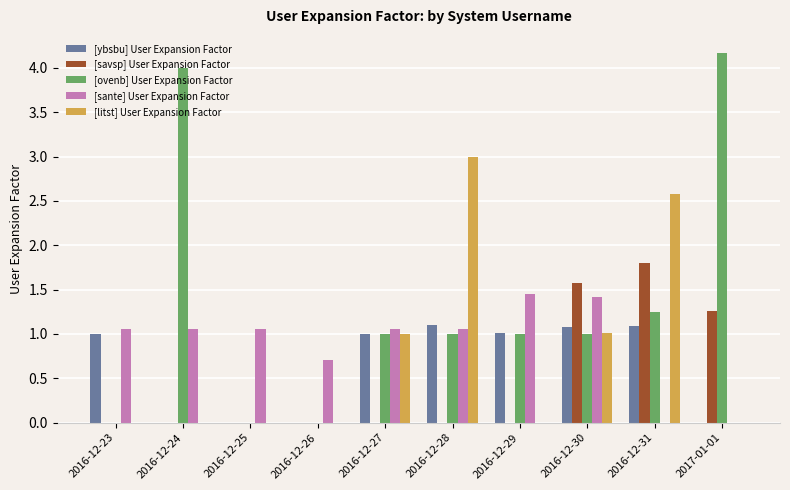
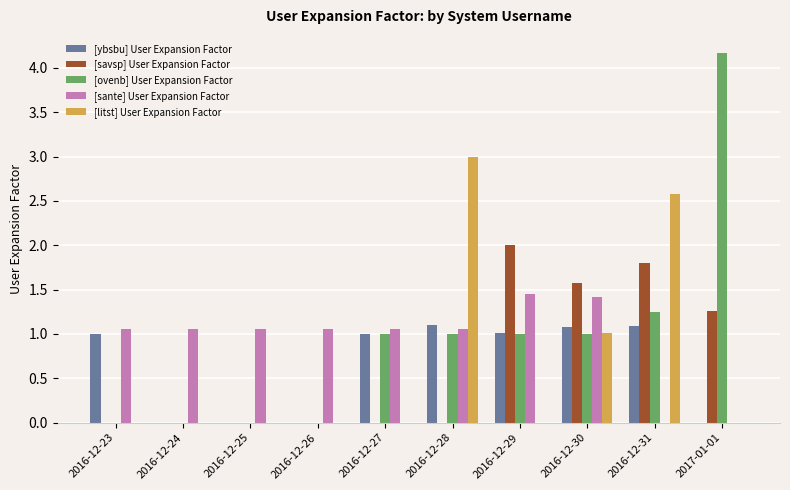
[ovenb] User Expansion Factor, 2016-12-24: 4 -> 0
[sante] User Expansion Factor, 2016-12-26: 0.7 -> 1.1
[litst] User Expansion Factor, 2016-12-27: 1 -> 0
[savsp] User Expansion Factor, 2016-12-29: 0 -> 2
